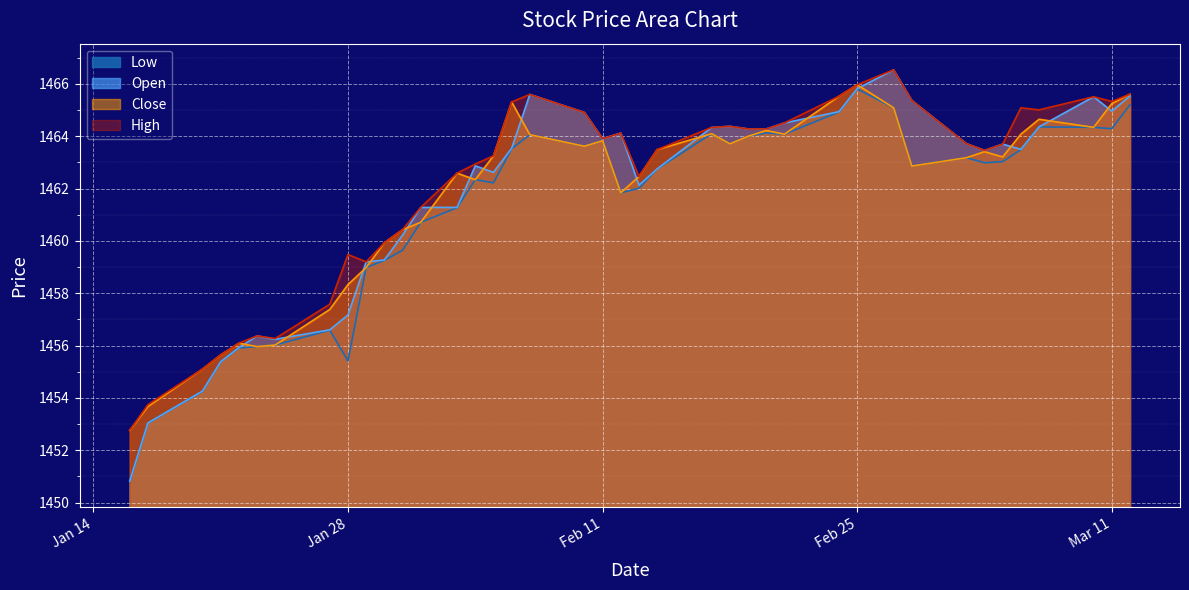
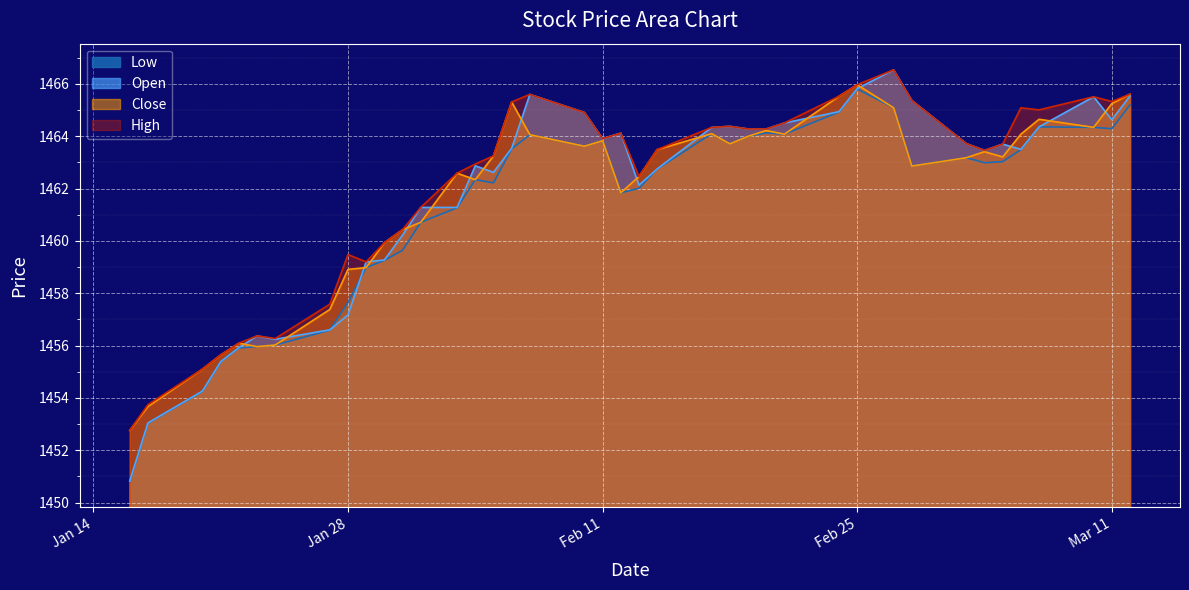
Low, Jan 28: 1455.4 -> 1457.7
Close, Jan 28: 1458.3 -> 1458.9
Open, Mar 11: 1465.0 -> 1464.6
